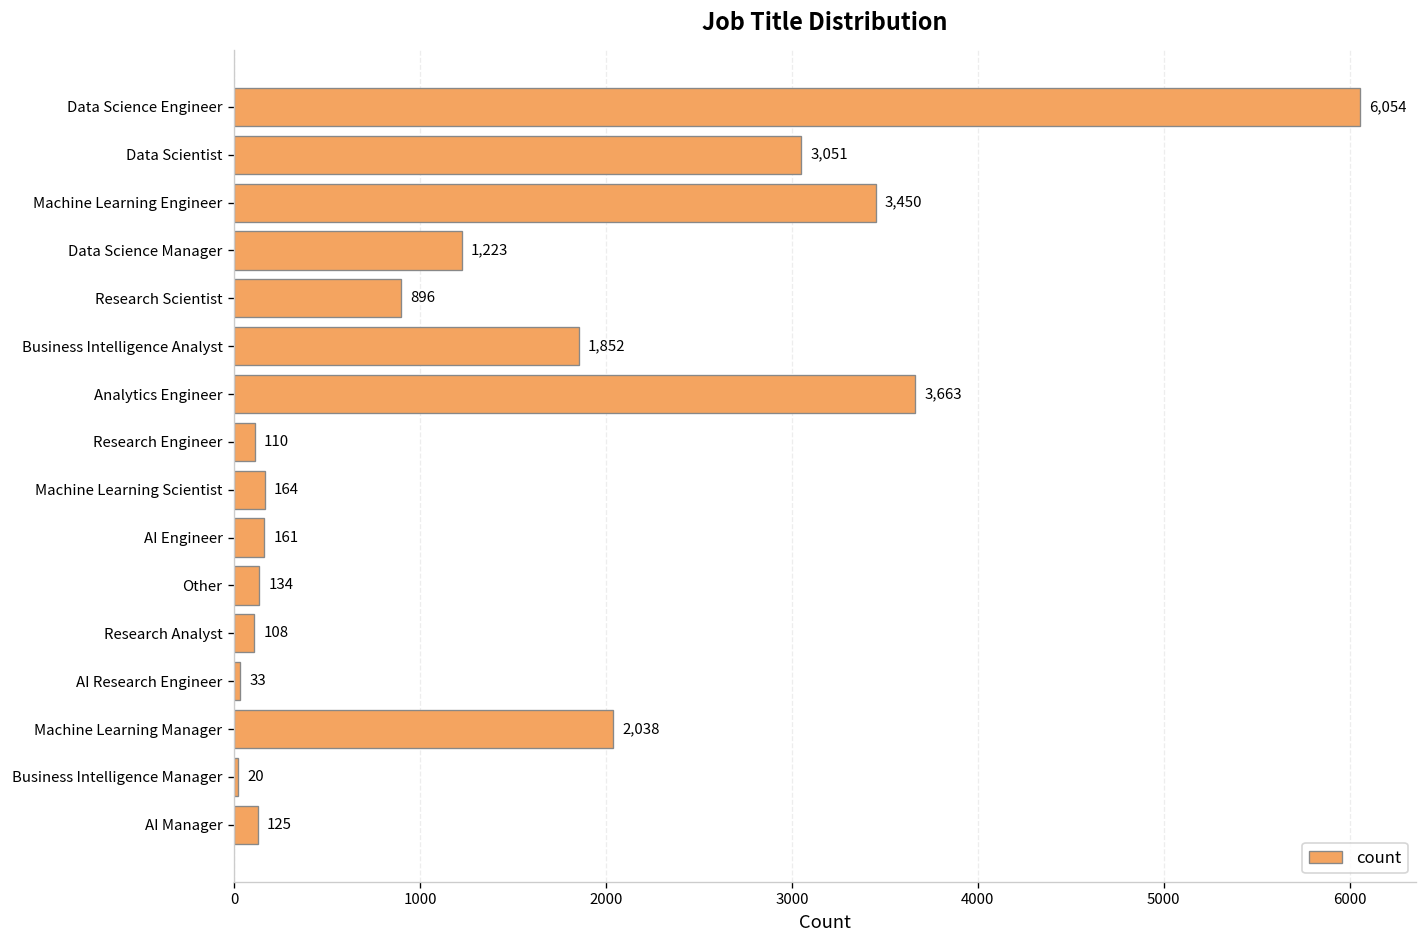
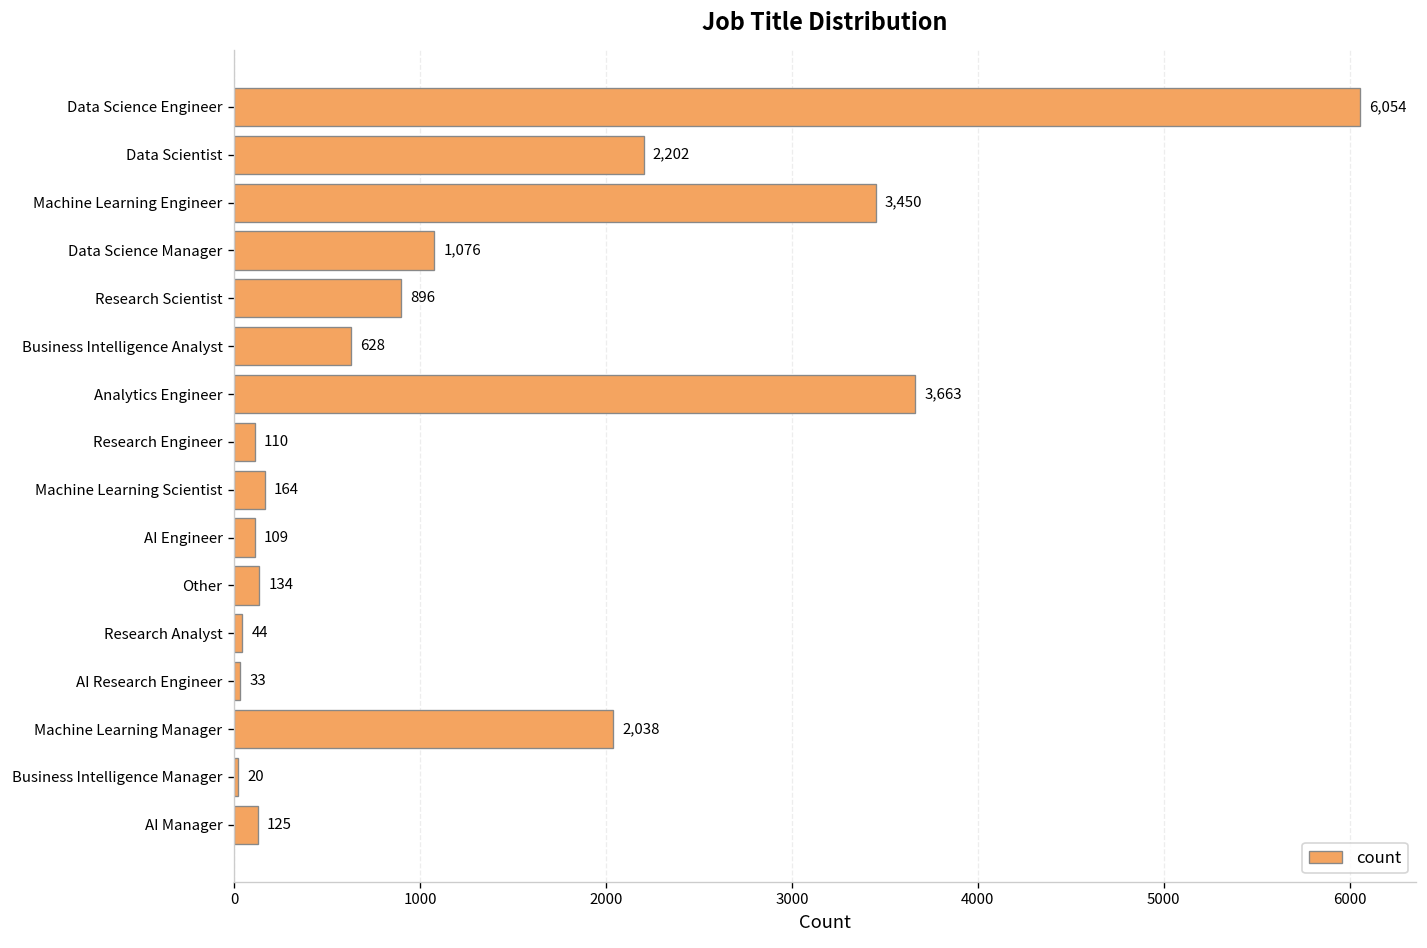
Data Scientist: 3,051 -> 2,202
Data Science Manager: 1,223 -> 1,076
Business Intelligence Analyst: 1,852 -> 628
AI Engineer: 161 -> 109
Research Analyst: 108 -> 44
